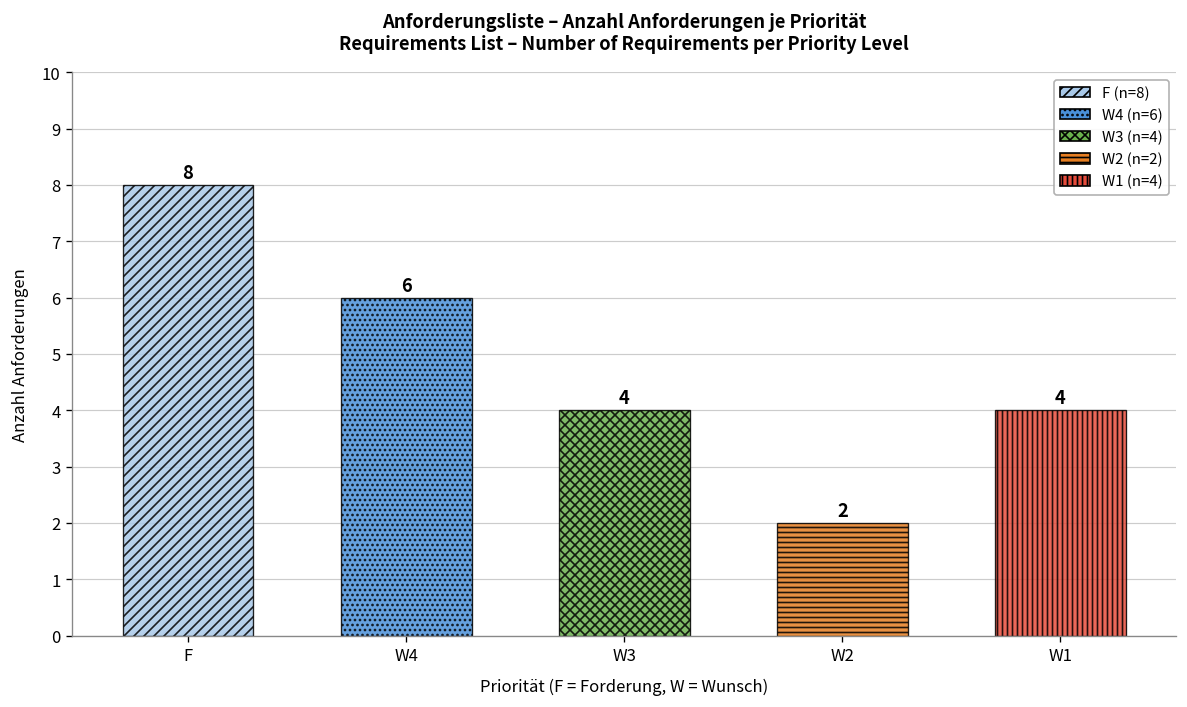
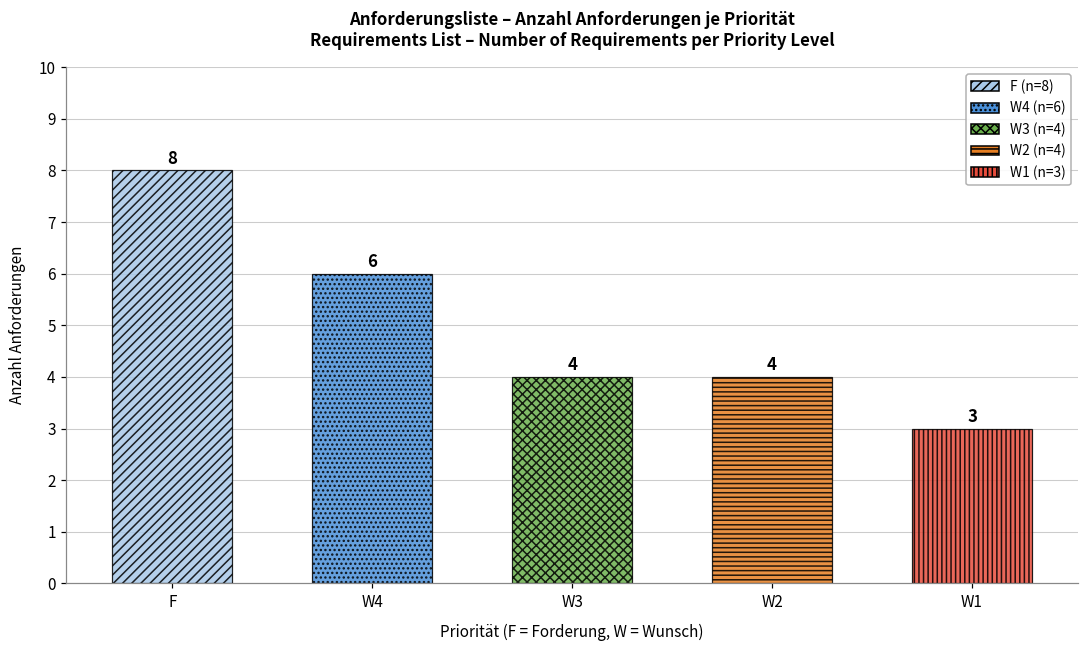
W2: 2 -> 4
W1: 4 -> 3
